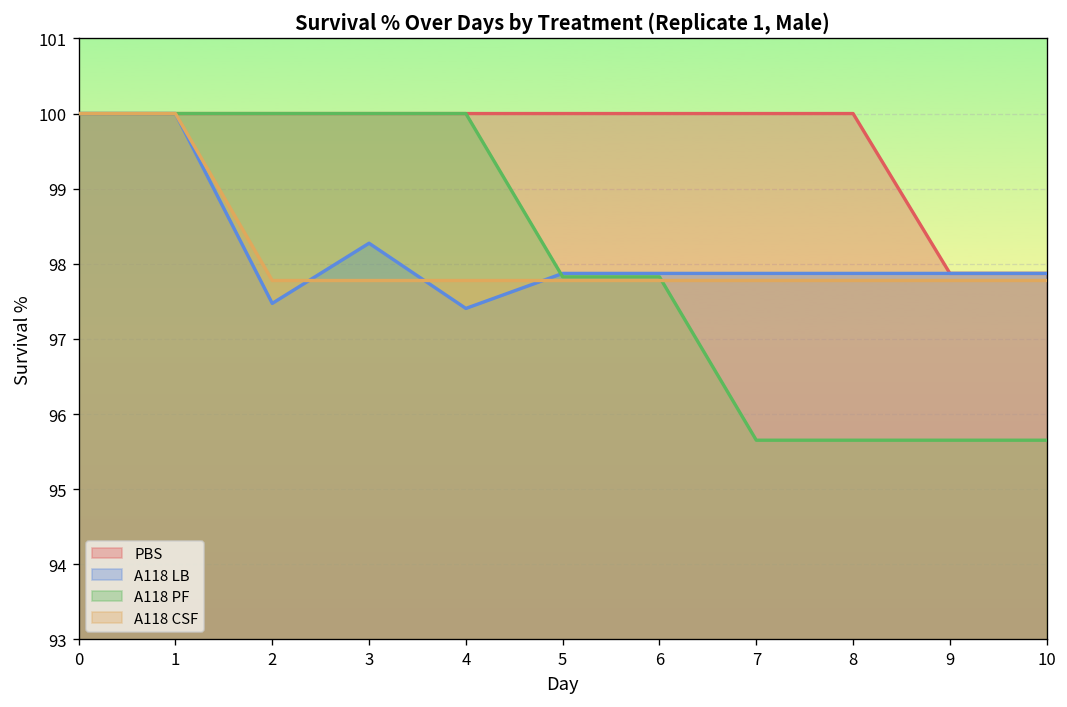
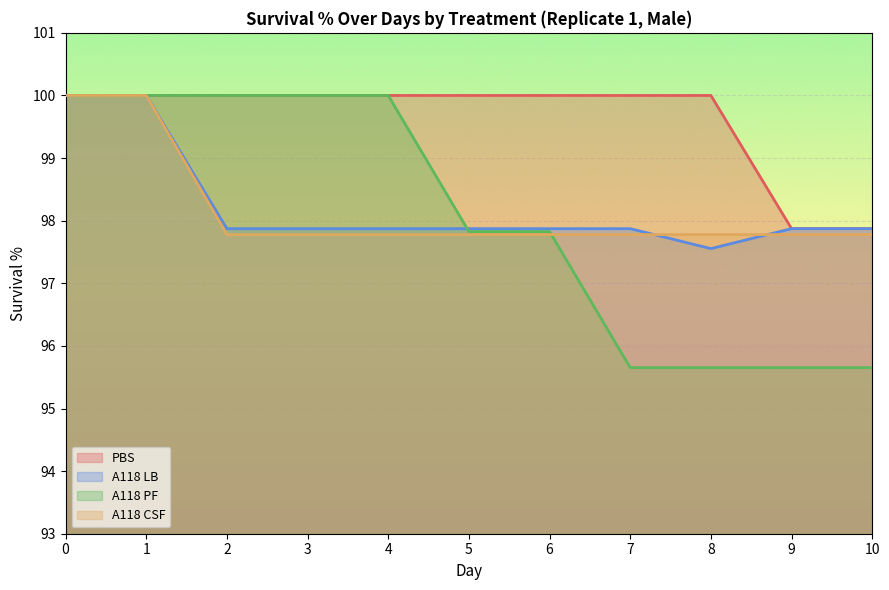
A118 LB, 2: 97.5 -> 97.9
A118 LB, 3: 98.3 -> 97.9
A118 LB, 4: 97.4 -> 97.9
A118 LB, 8: 97.9 -> 97.6
